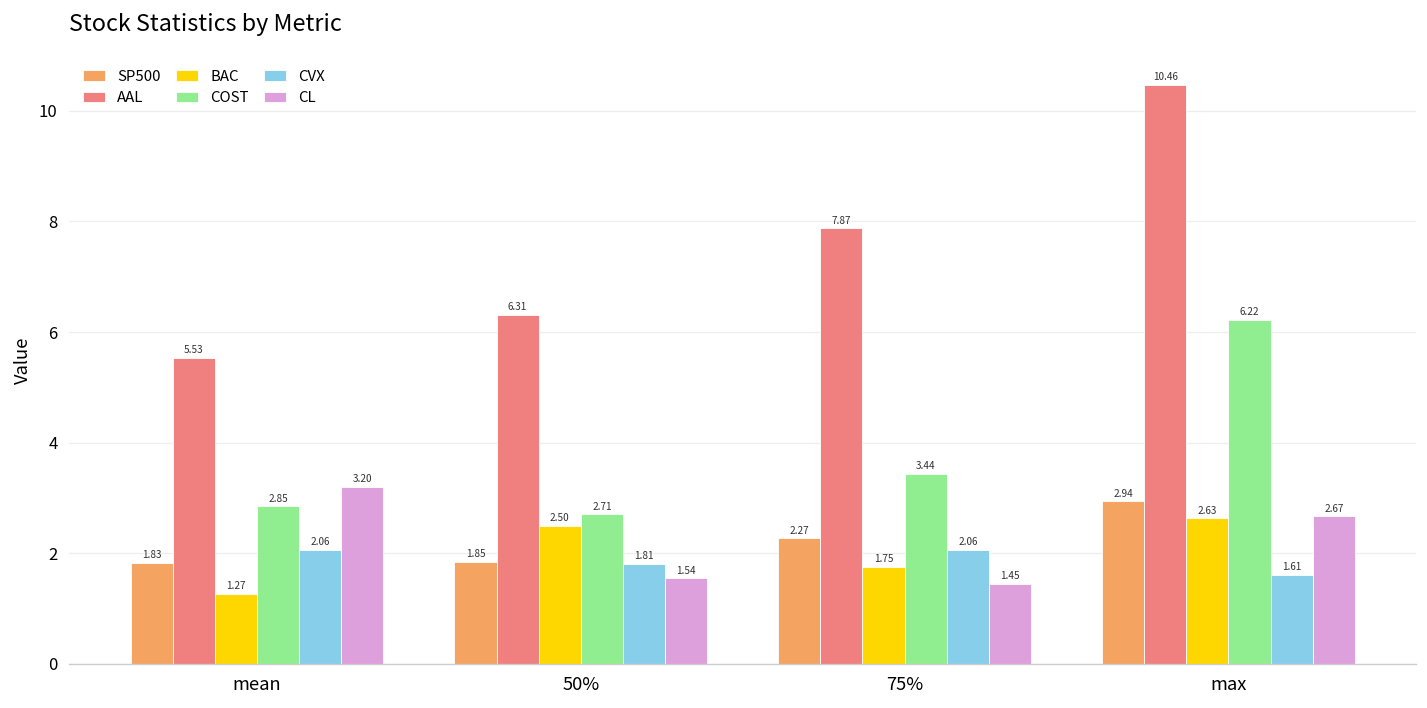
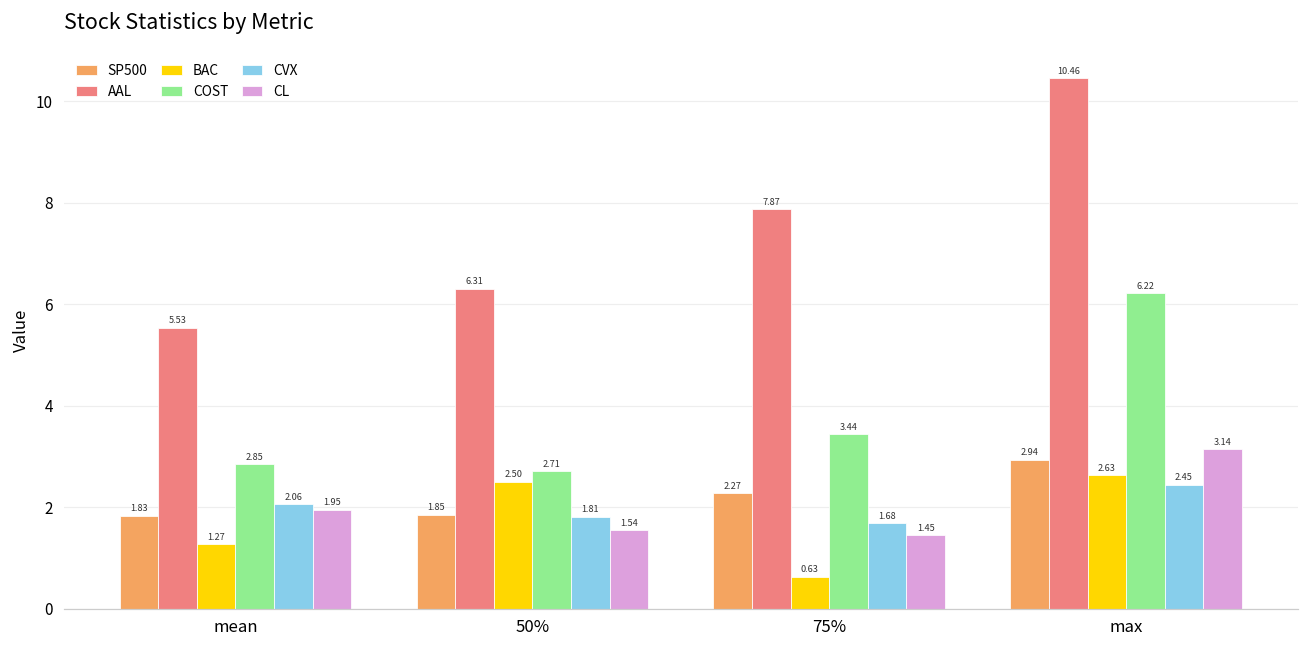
CL, mean: 3.20 -> 1.95
BAC, 75%: 1.75 -> 0.63
CVX, 75%: 2.06 -> 1.68
CVX, max: 1.61 -> 2.45
CL, max: 2.67 -> 3.14
